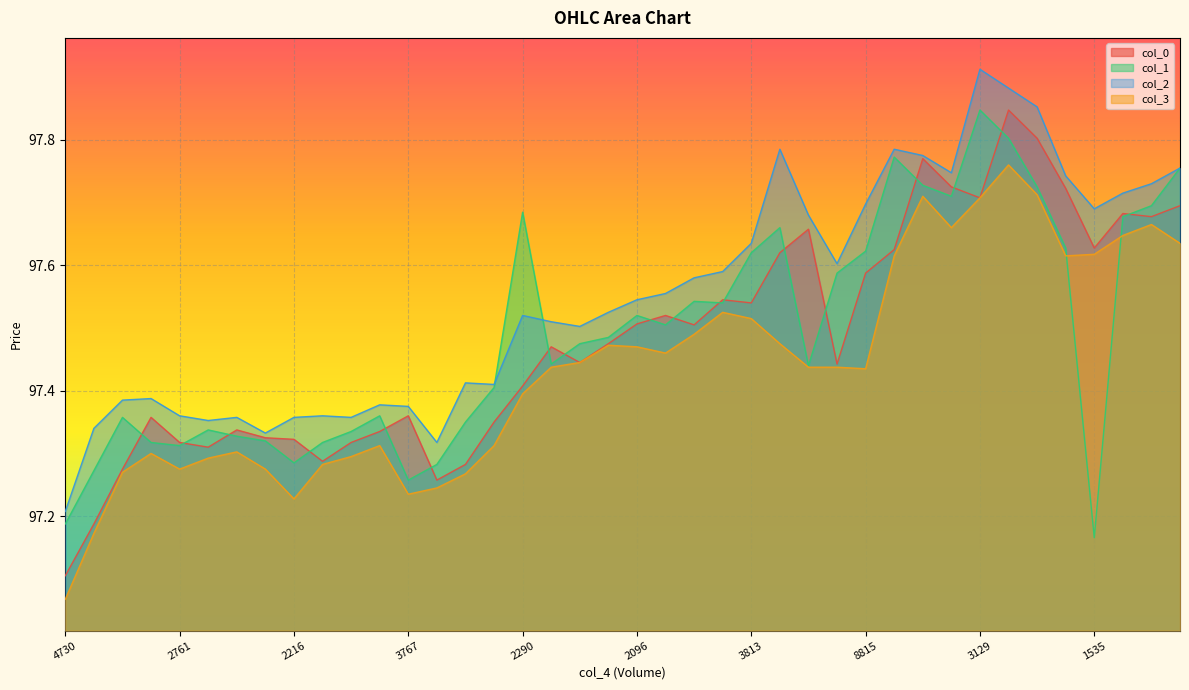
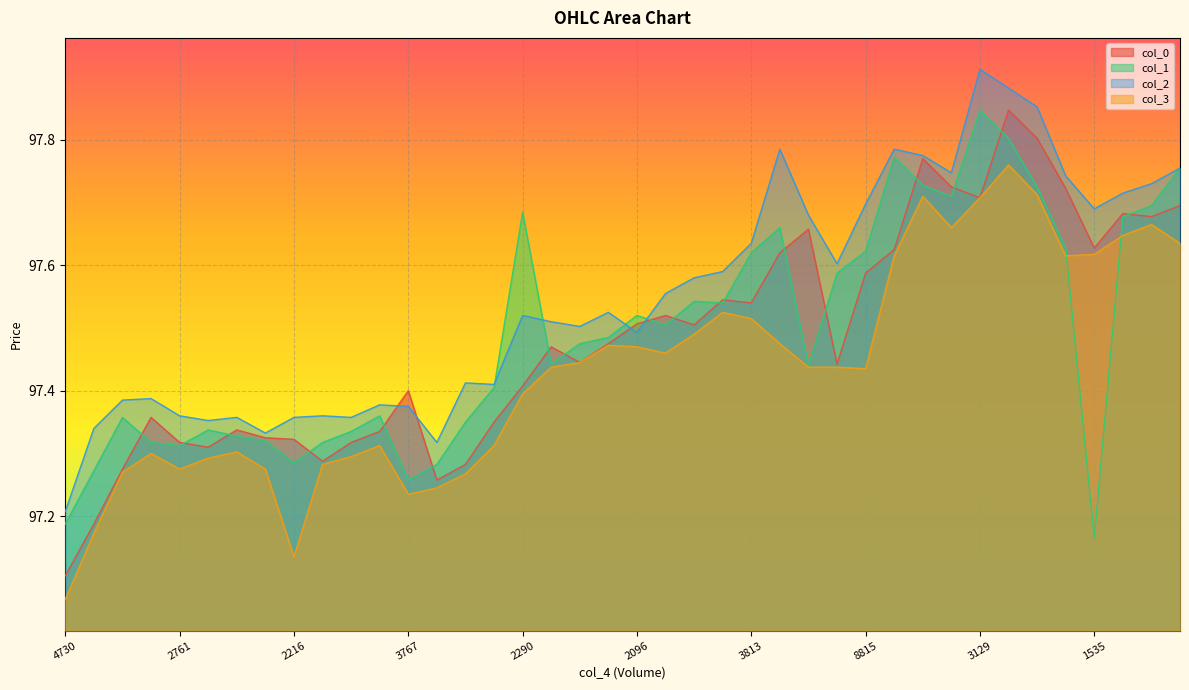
col_3, 2216: 97.23 -> 97.14
col_0, 3767: 97.36 -> 97.40
col_2, 2096: 97.55 -> 97.49
